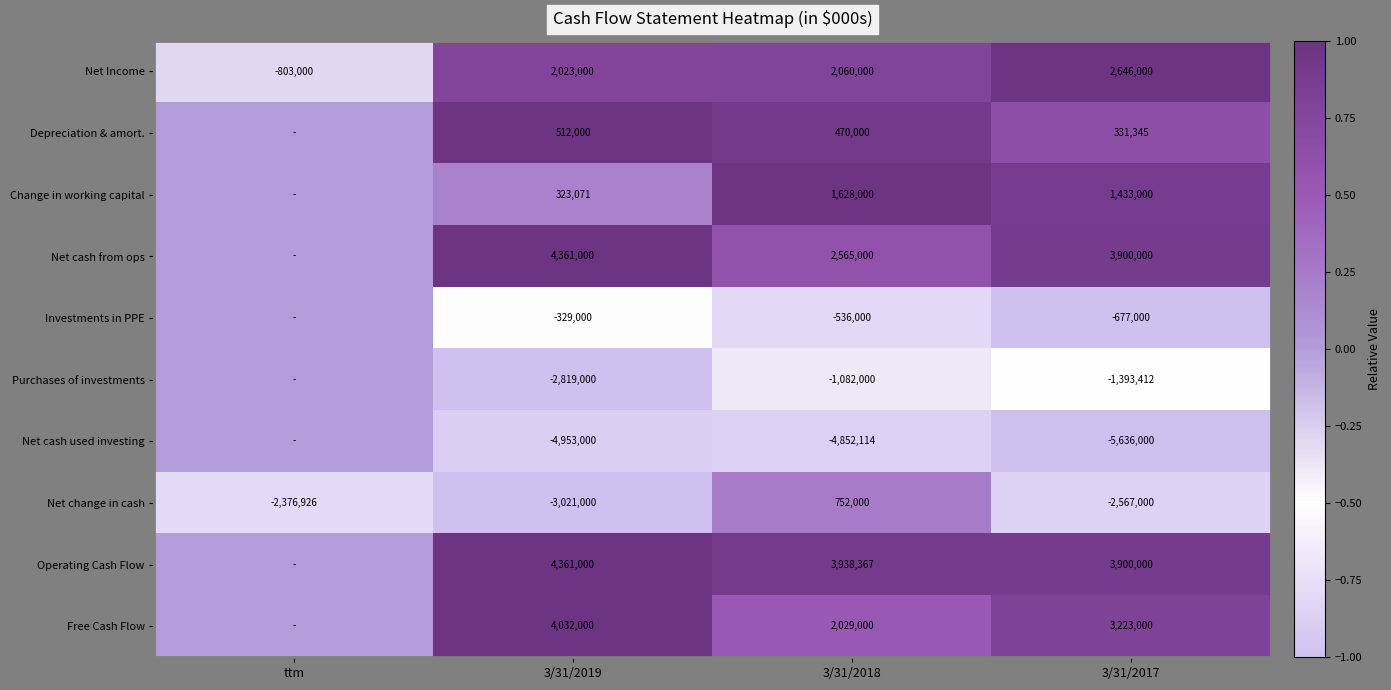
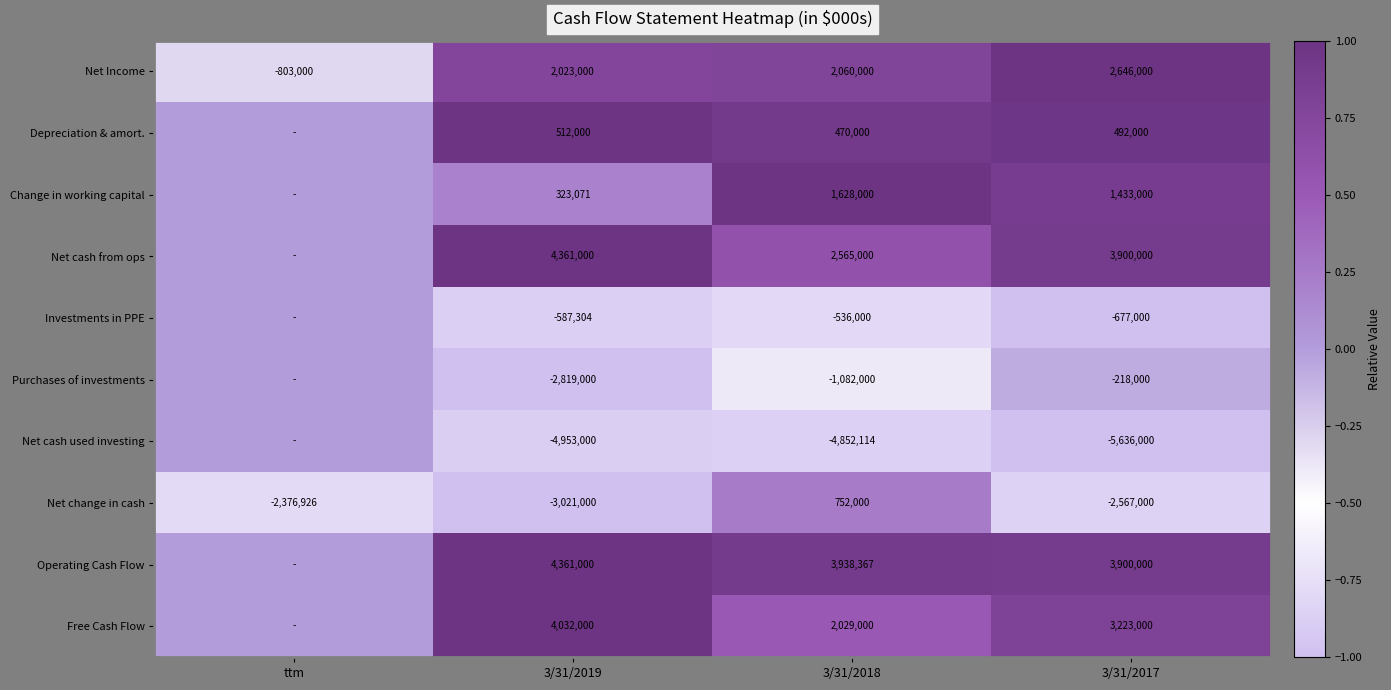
Depreciation & amort., 3/31/2017: 331,345 -> 492,000
Investments in PPE, 3/31/2019: -329,000 -> -587,304
Purchases of investments, 3/31/2017: -1,393,412 -> -218,000
